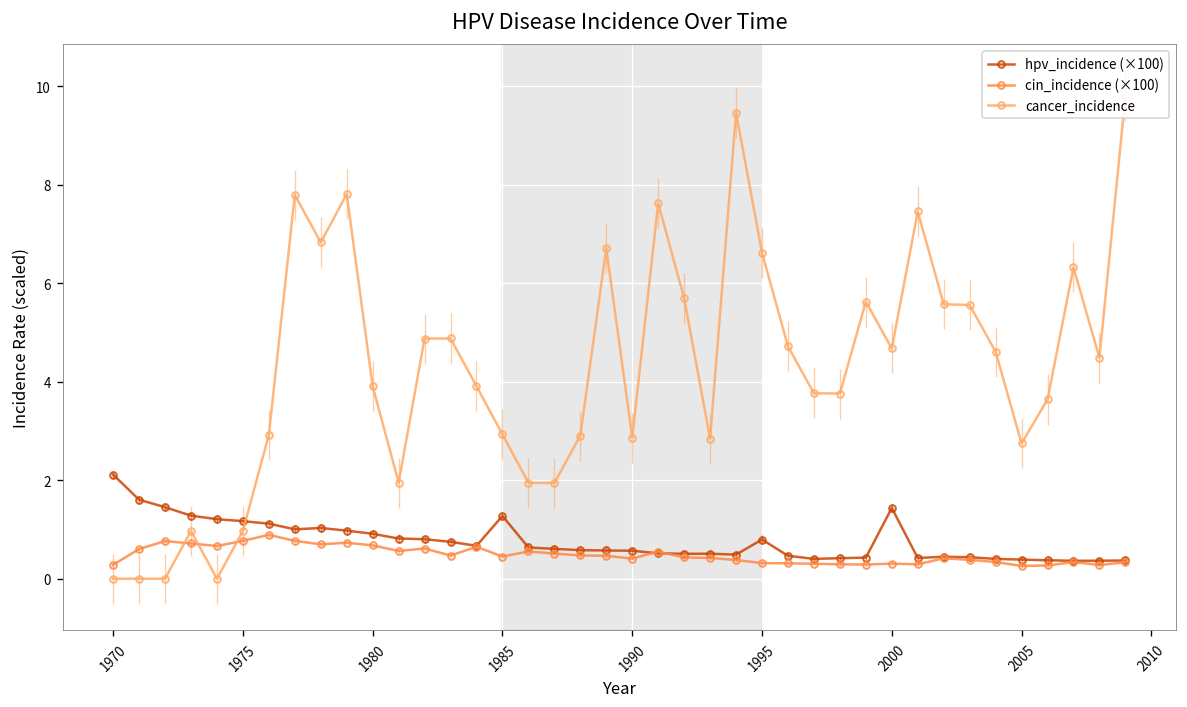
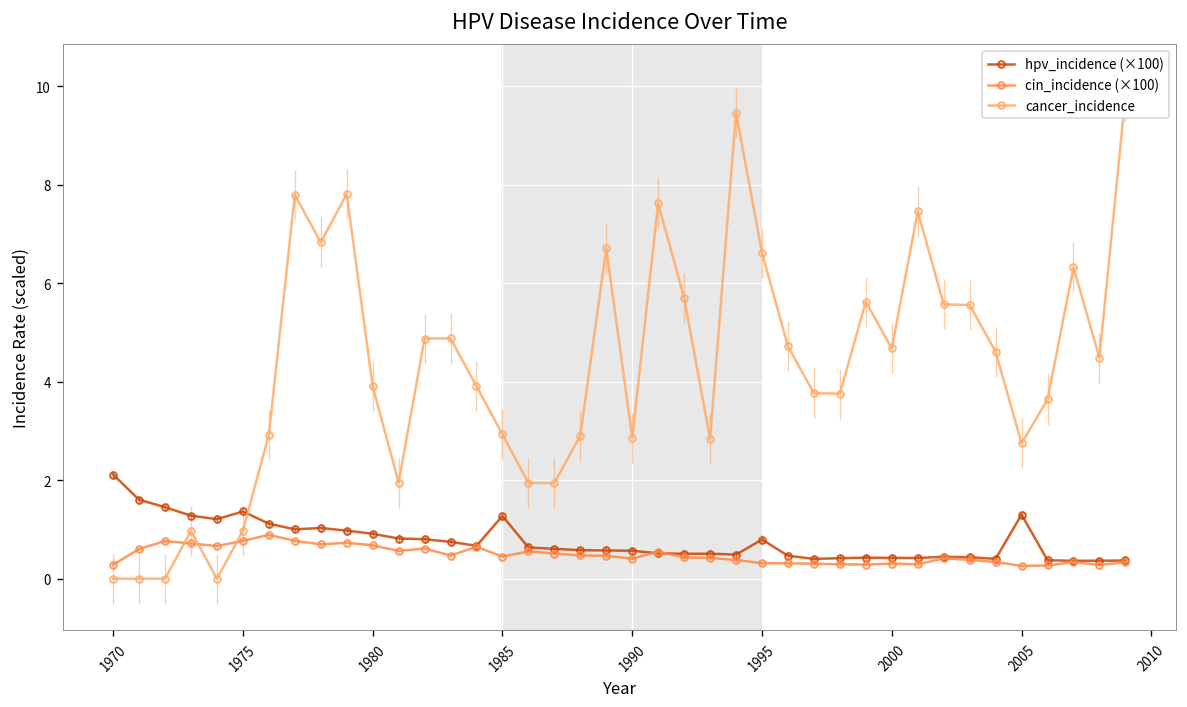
hpv_incidence (×100), 1975: 1.2 -> 1.4
hpv_incidence (×100), 2000: 1.4 -> 0.4
hpv_incidence (×100), 2005: 0.4 -> 1.3
